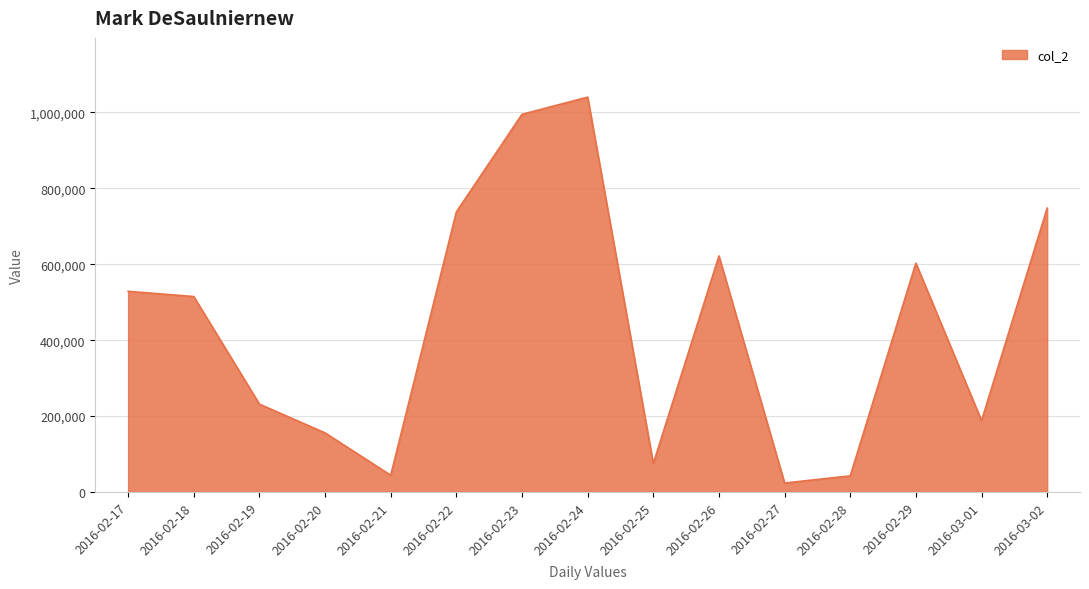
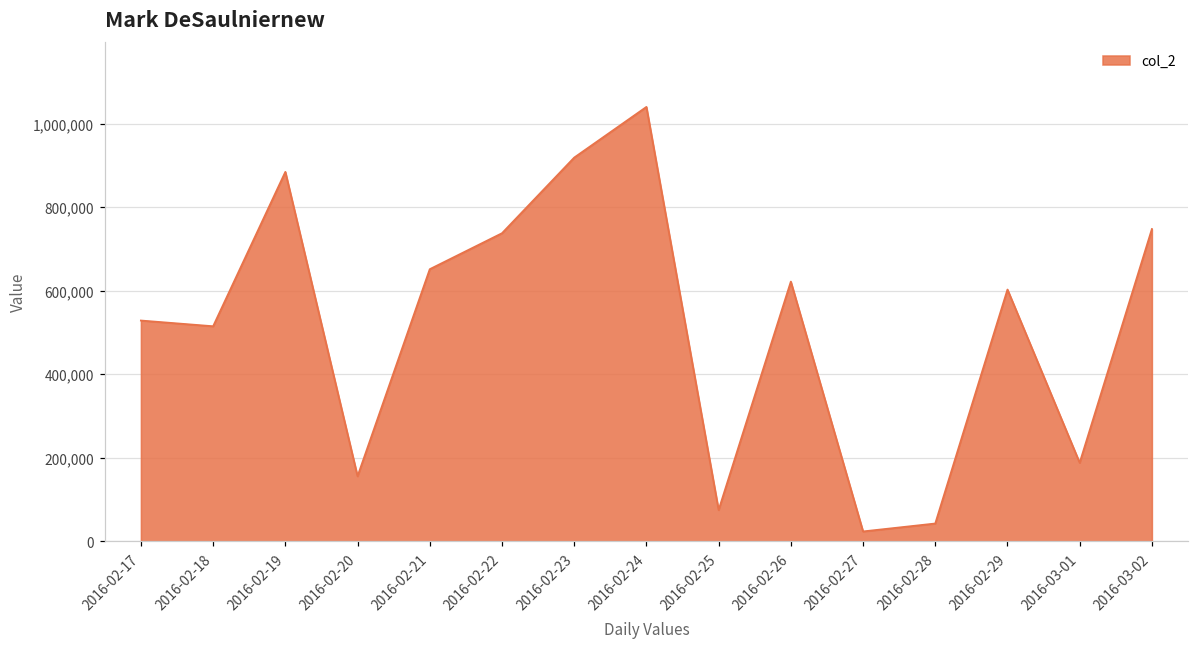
2016-02-19: 230,000 -> 880,000
2016-02-21: 40,000 -> 650,000
2016-02-23: 1,000,000 -> 920,000
